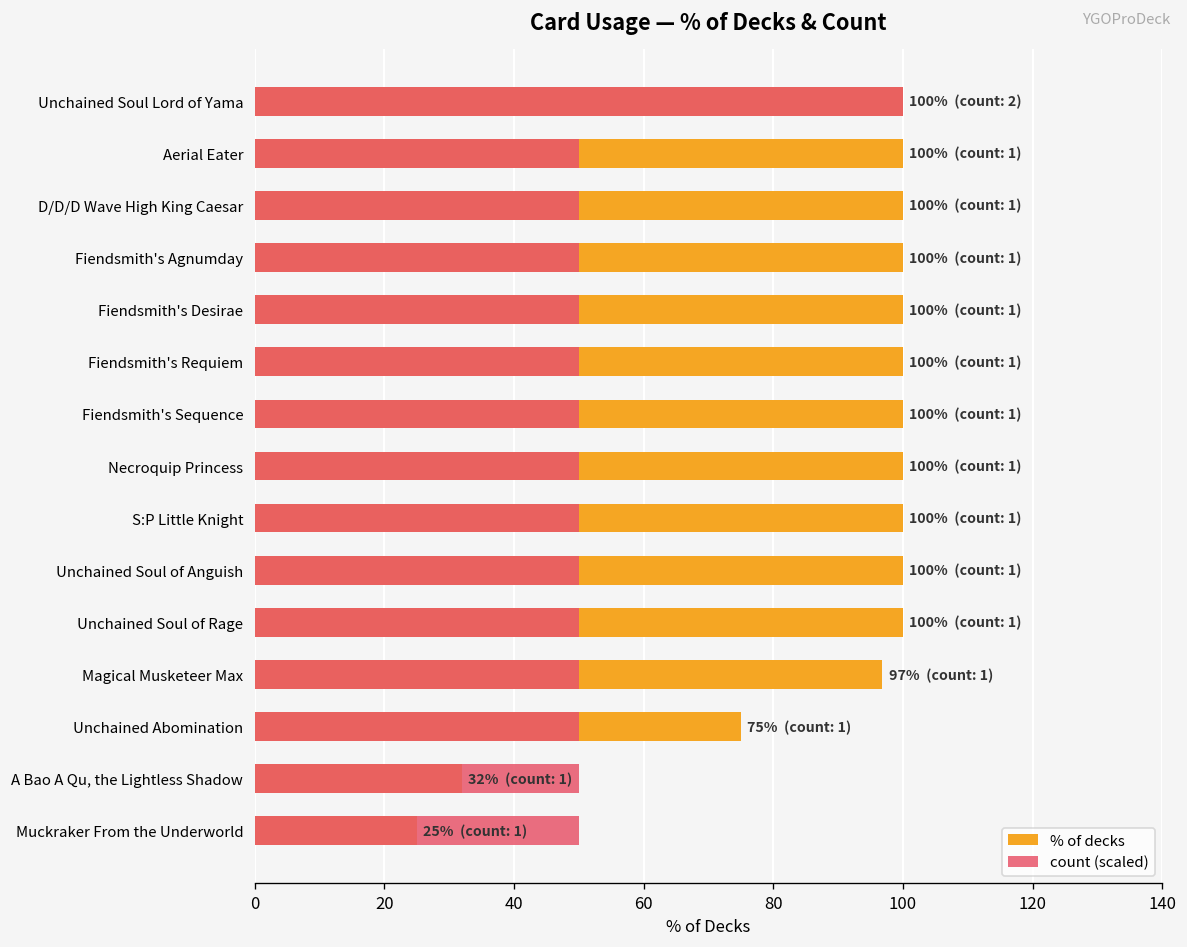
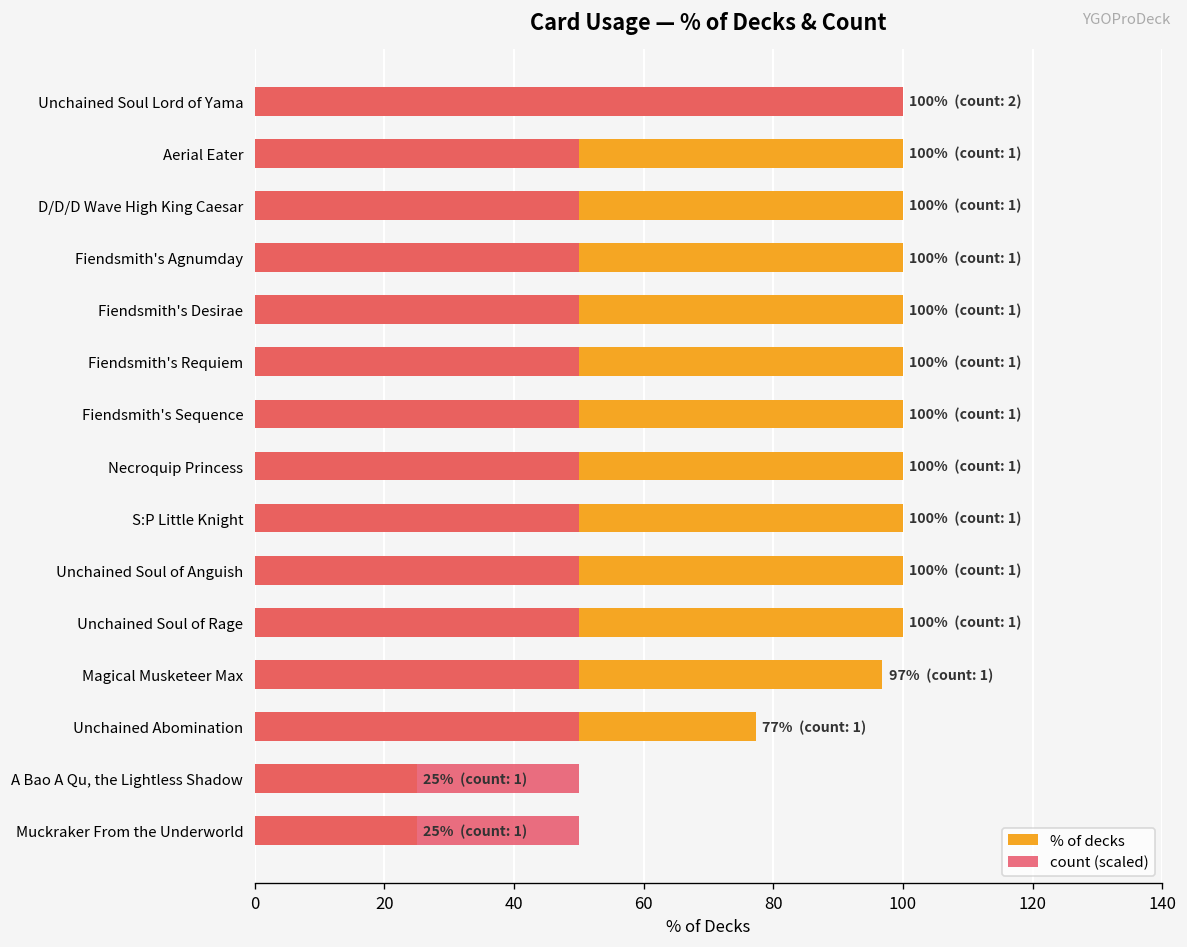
% of decks, Unchained Abomination: 75% -> 77%
% of decks, A Bao A Qu, the Lightless Shadow: 32% -> 25%
